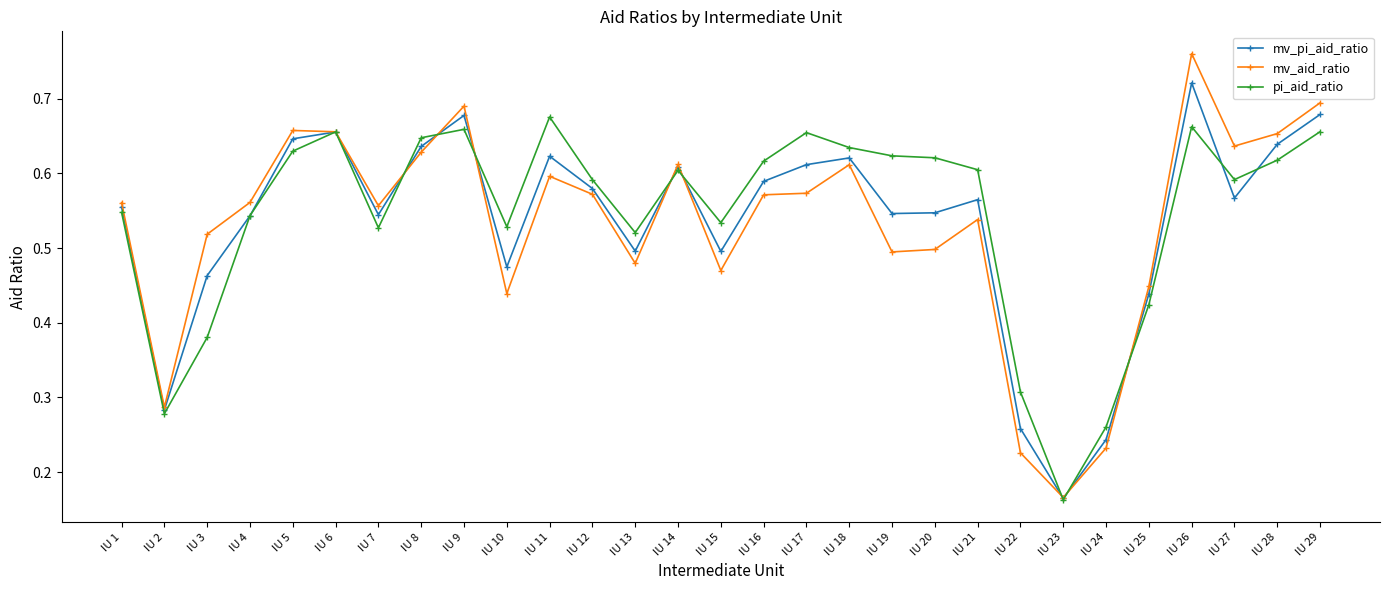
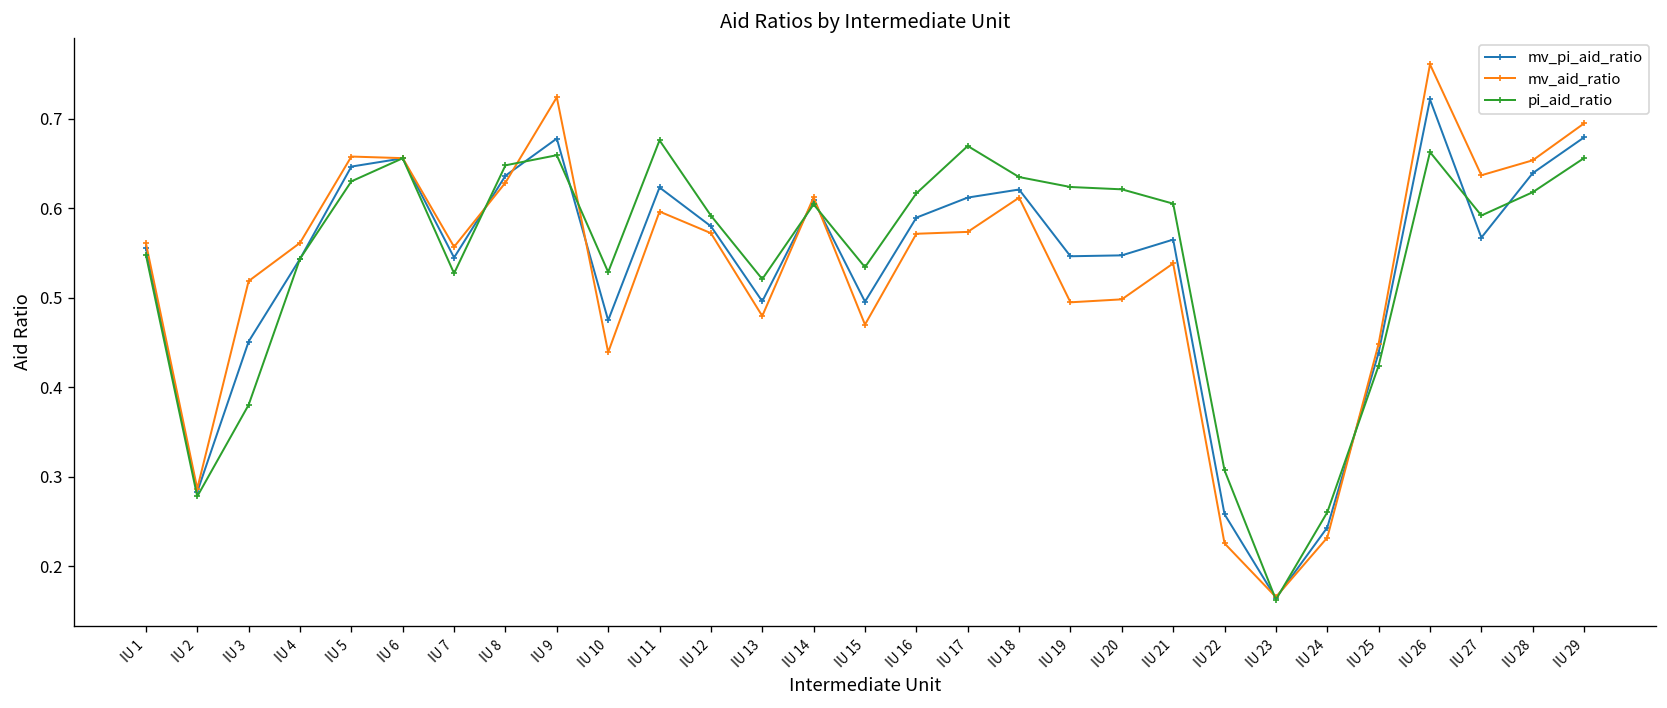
mv_pi_aid_ratio, IU 3: 0.46 -> 0.45
mv_aid_ratio, IU 9: 0.69 -> 0.72
pi_aid_ratio, IU 17: 0.65 -> 0.67
